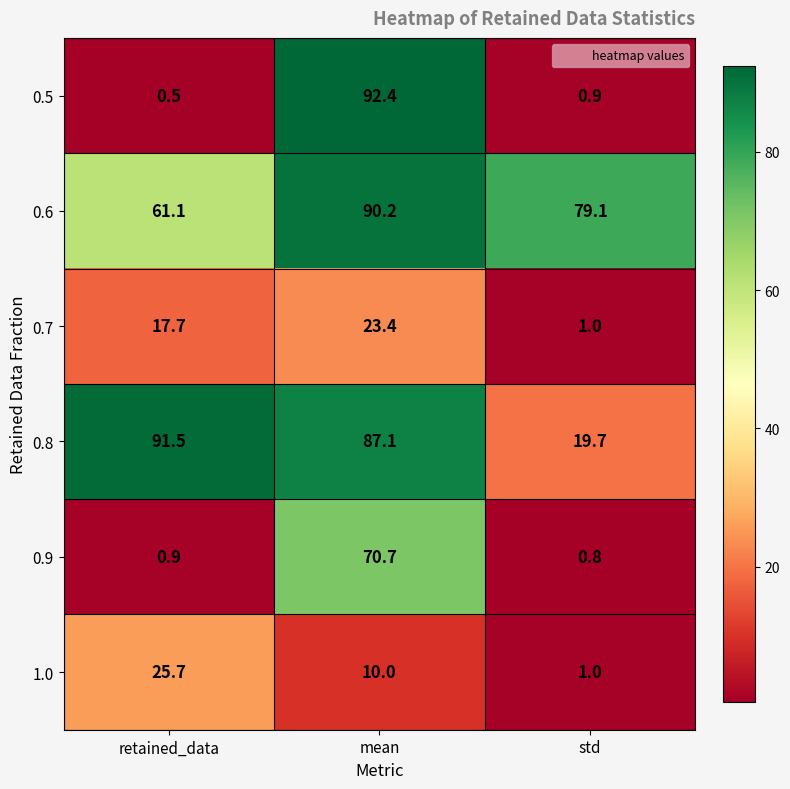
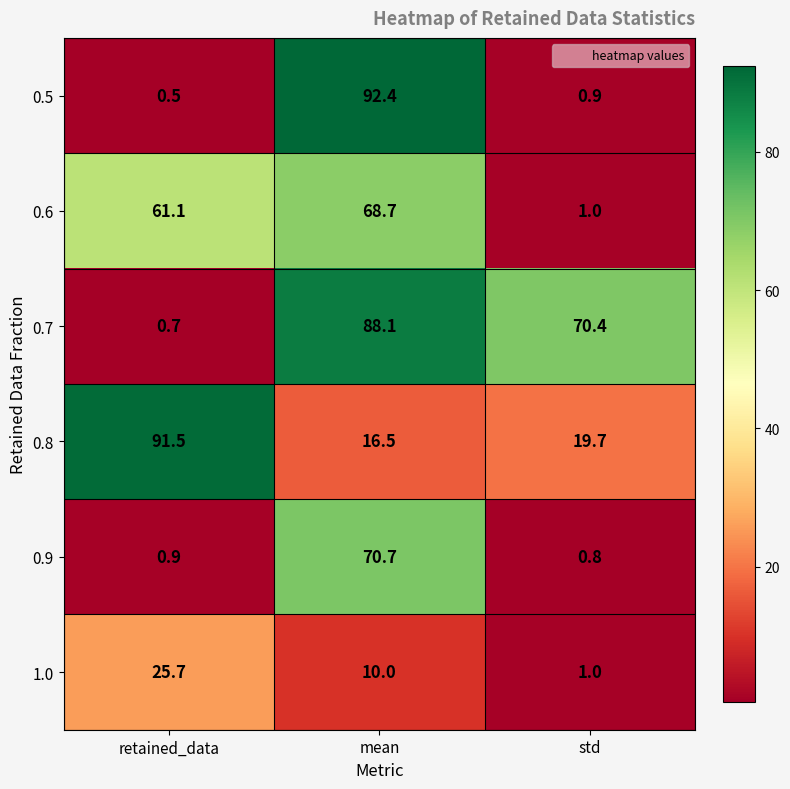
0.6, mean: 90.2 -> 68.7
0.6, std: 79.1 -> 1.0
0.7, retained_data: 17.7 -> 0.7
0.7, mean: 23.4 -> 88.1
0.7, std: 1.0 -> 70.4
0.8, mean: 87.1 -> 16.5
